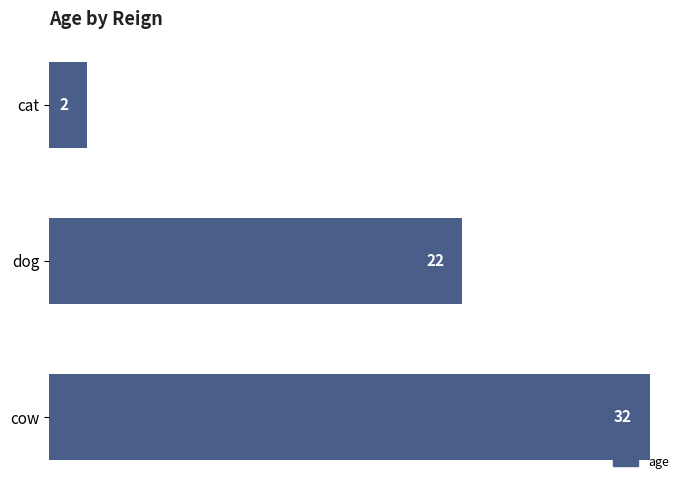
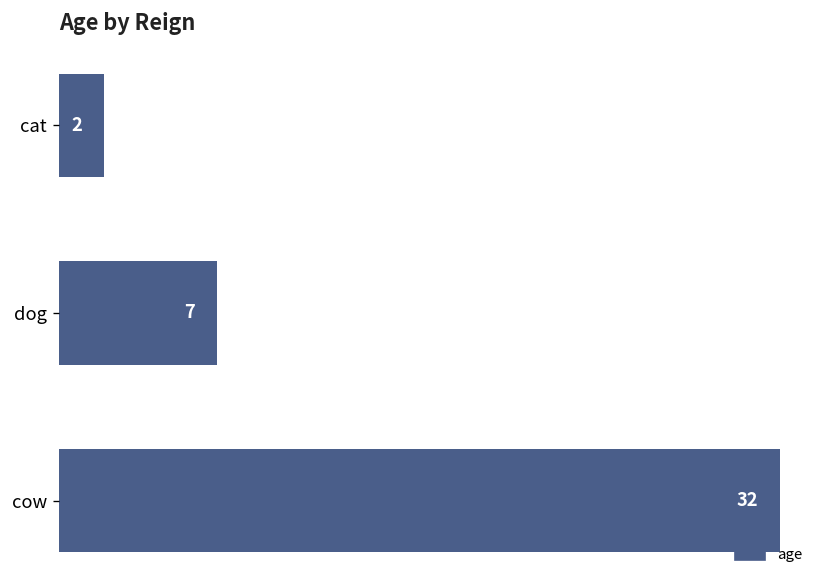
dog: 22 -> 7
